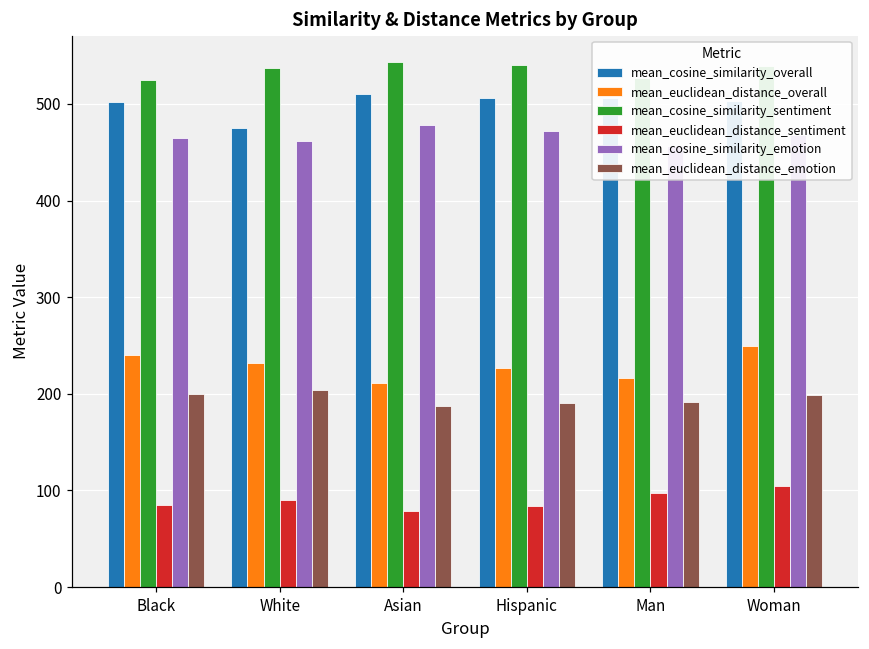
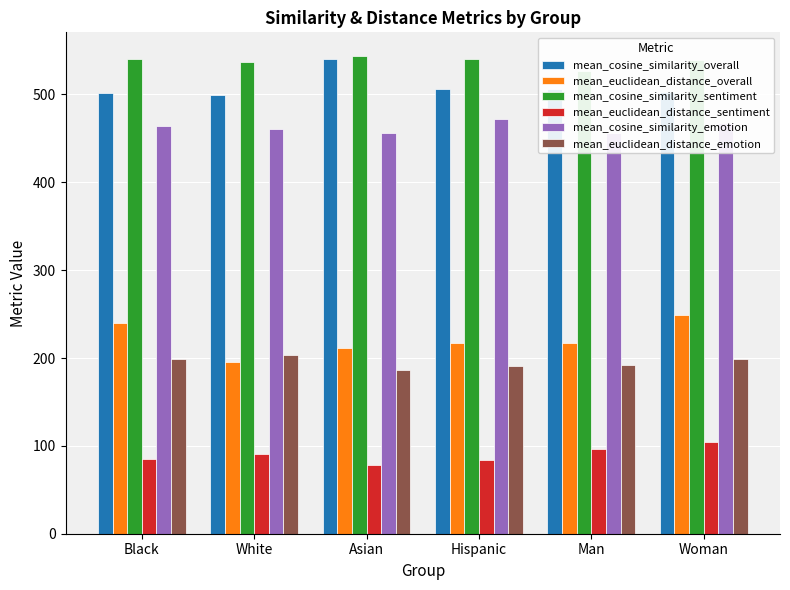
mean_cosine_similarity_sentiment, Black: 520 -> 540
mean_cosine_similarity_overall, White: 480 -> 500
mean_euclidean_distance_overall, White: 230 -> 200
mean_cosine_similarity_overall, Asian: 510 -> 540
mean_cosine_similarity_emotion, Asian: 480 -> 460
mean_euclidean_distance_overall, Hispanic: 230 -> 220
